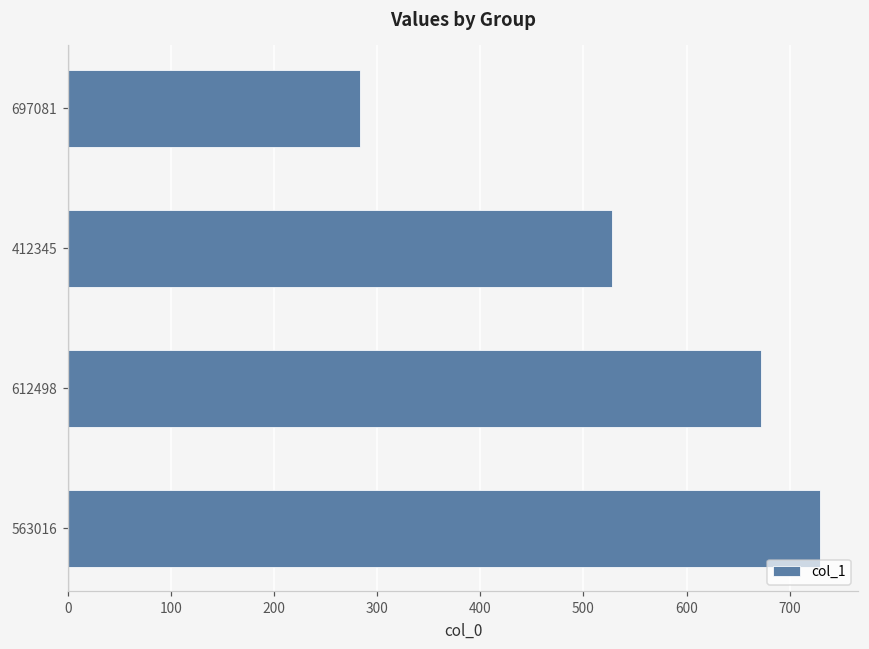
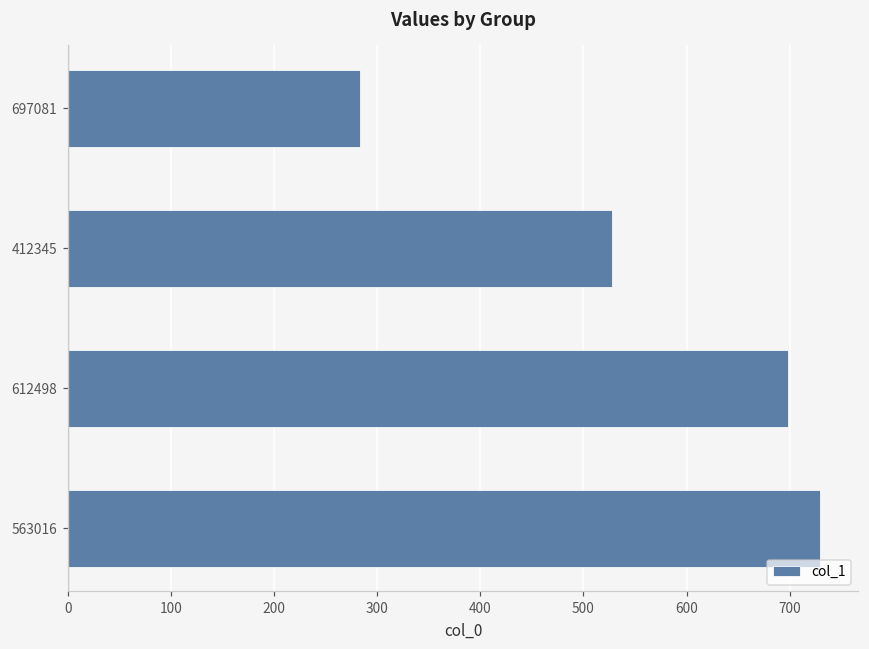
612498: 670 -> 700
